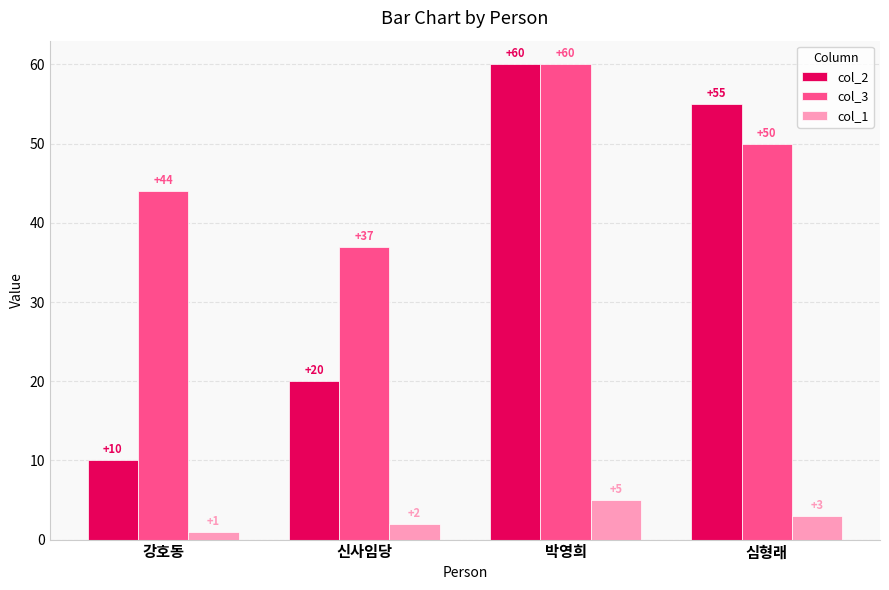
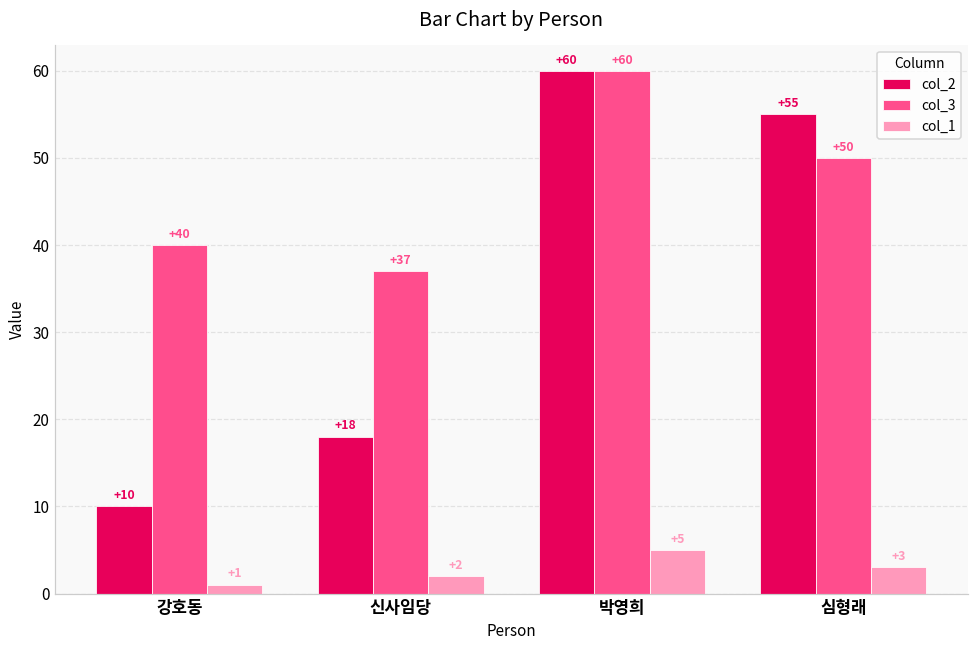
col_3, 강호동: +44 -> +40
col_2, 신사임당: +20 -> +18
